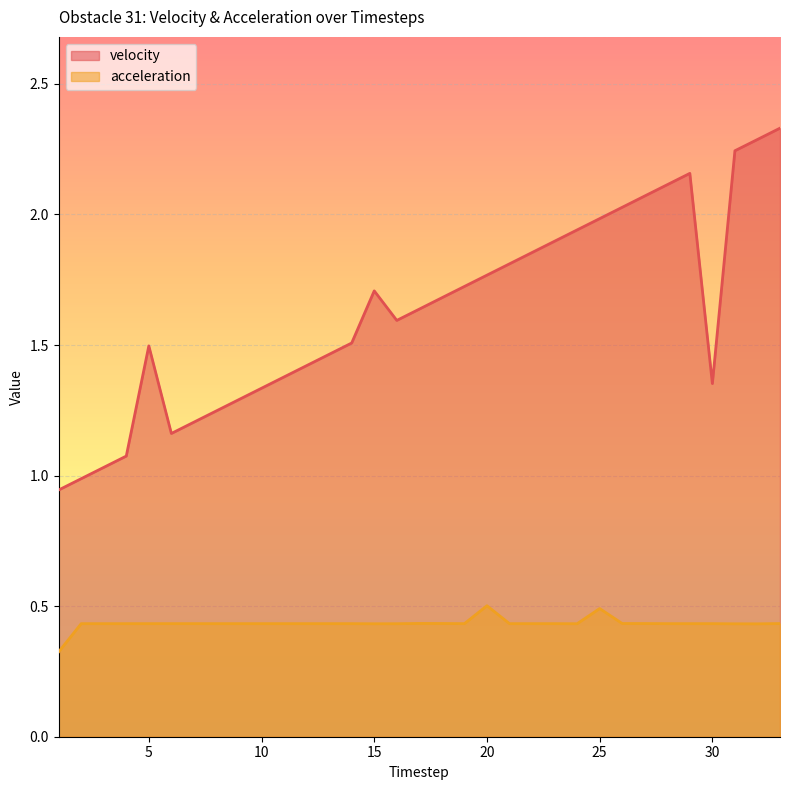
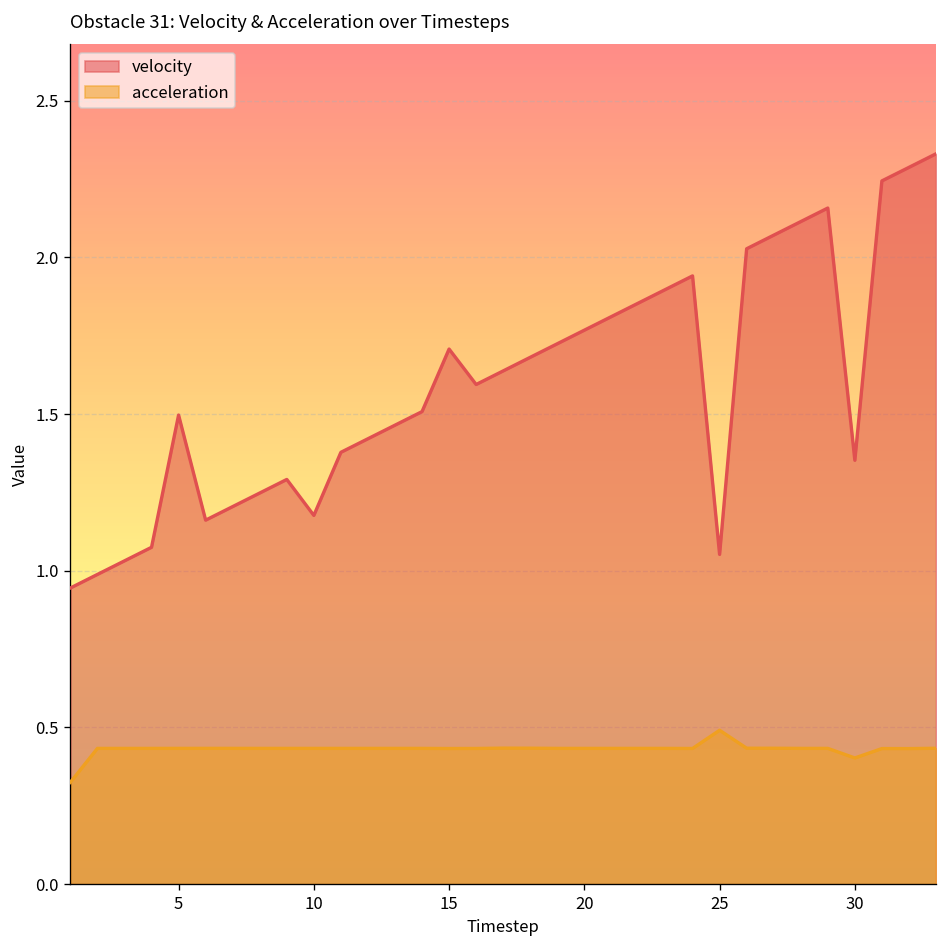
velocity, 10: 1.33 -> 1.18
acceleration, 20: 0.50 -> 0.43
velocity, 25: 1.98 -> 1.05
acceleration, 30: 0.43 -> 0.40
